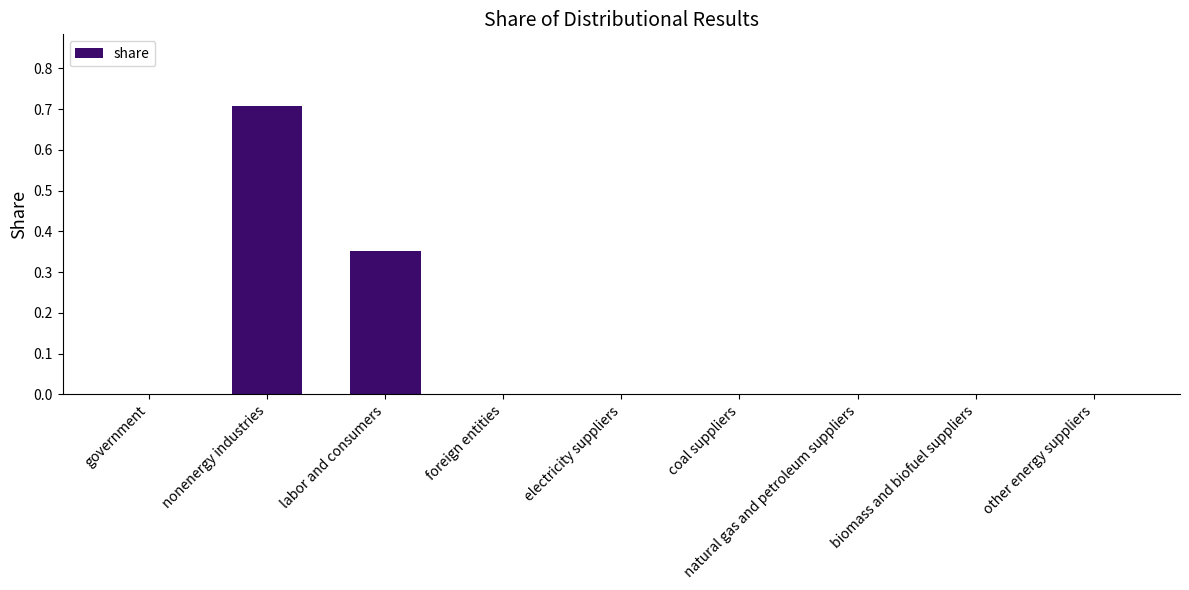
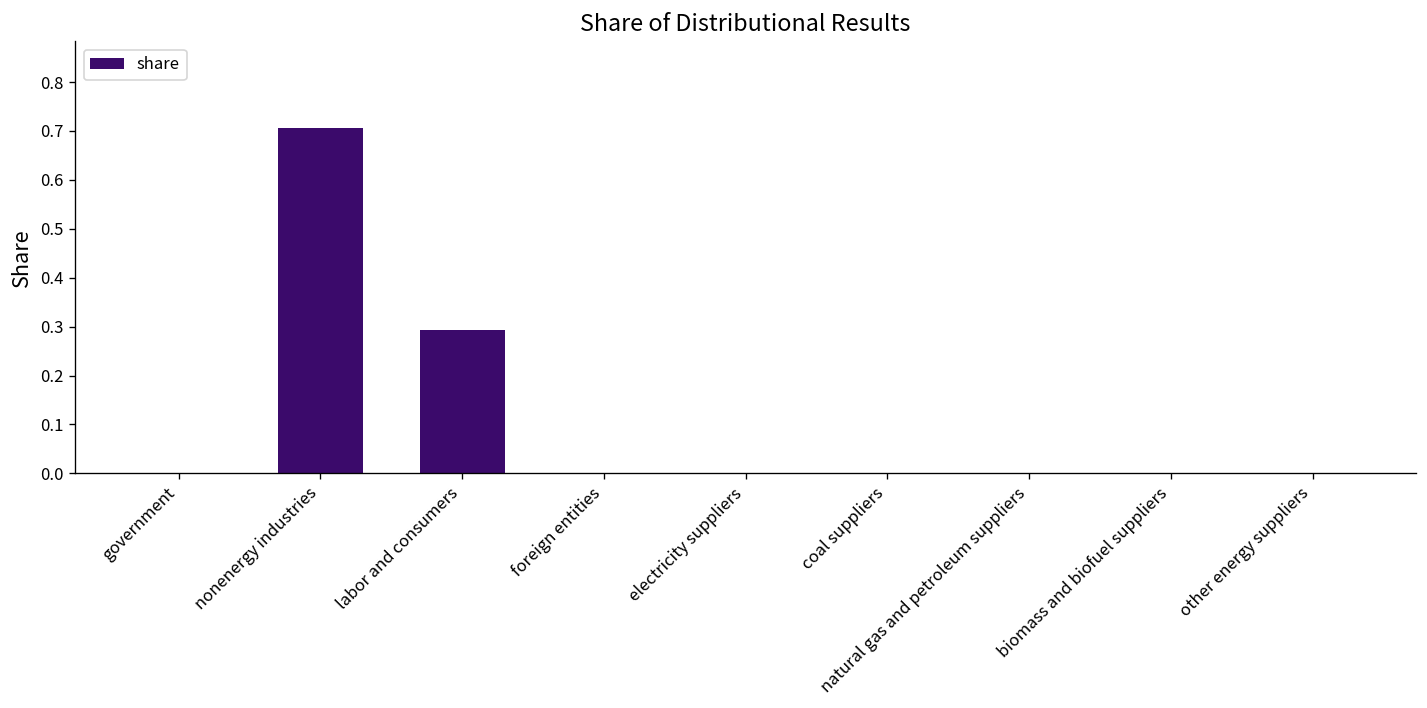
labor and consumers: 0.35 -> 0.29
